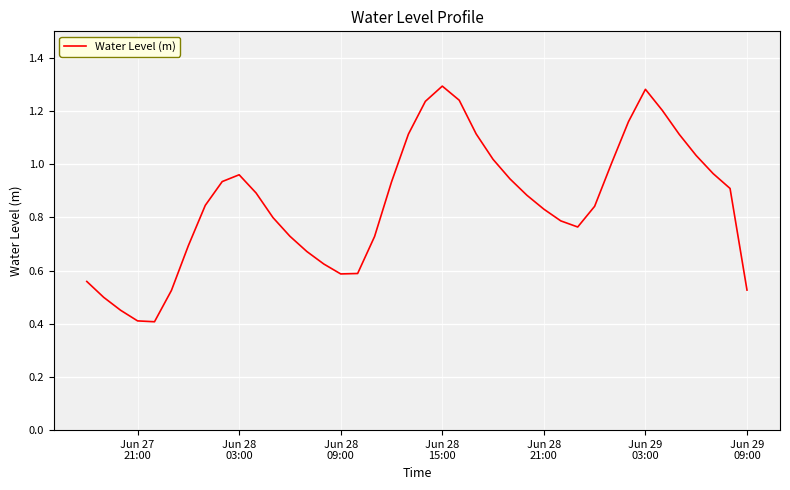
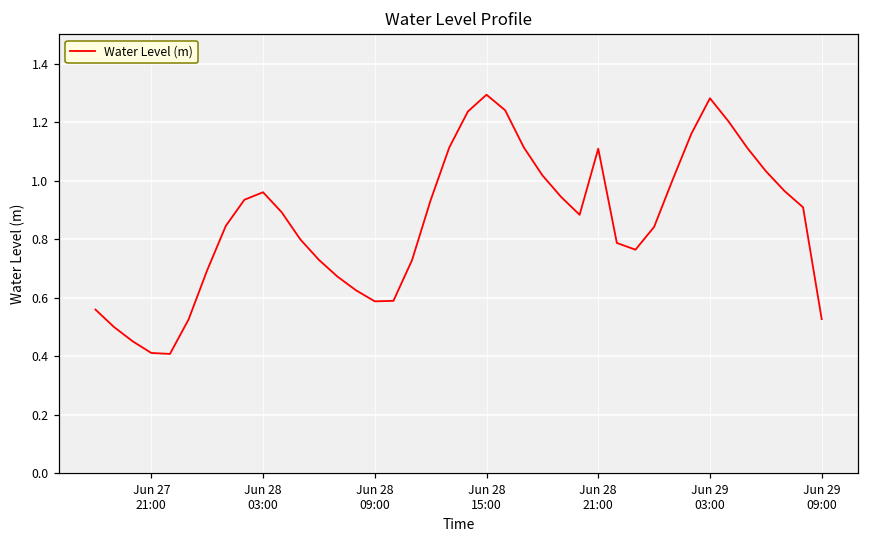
Jun 28 21:00: 0.83 -> 1.11
